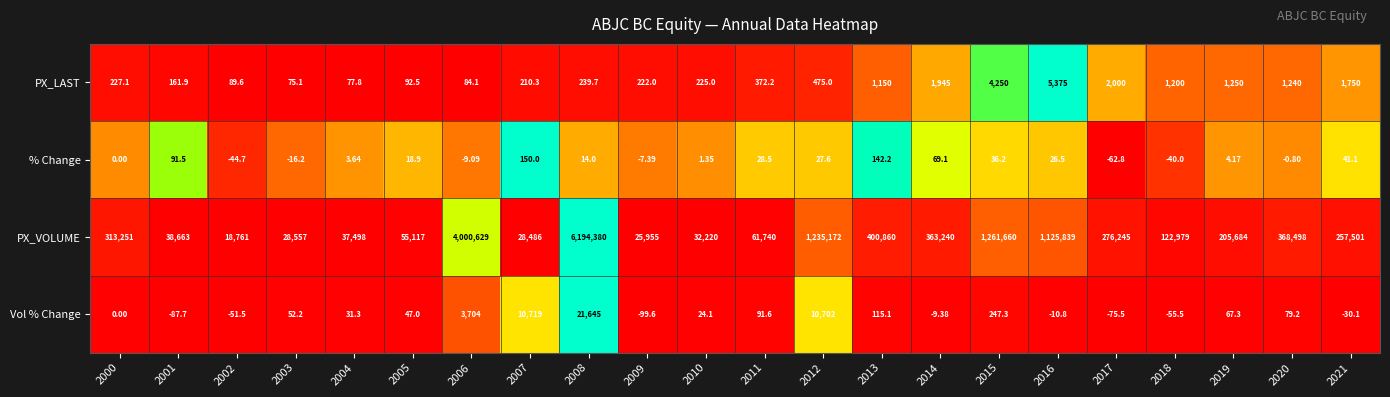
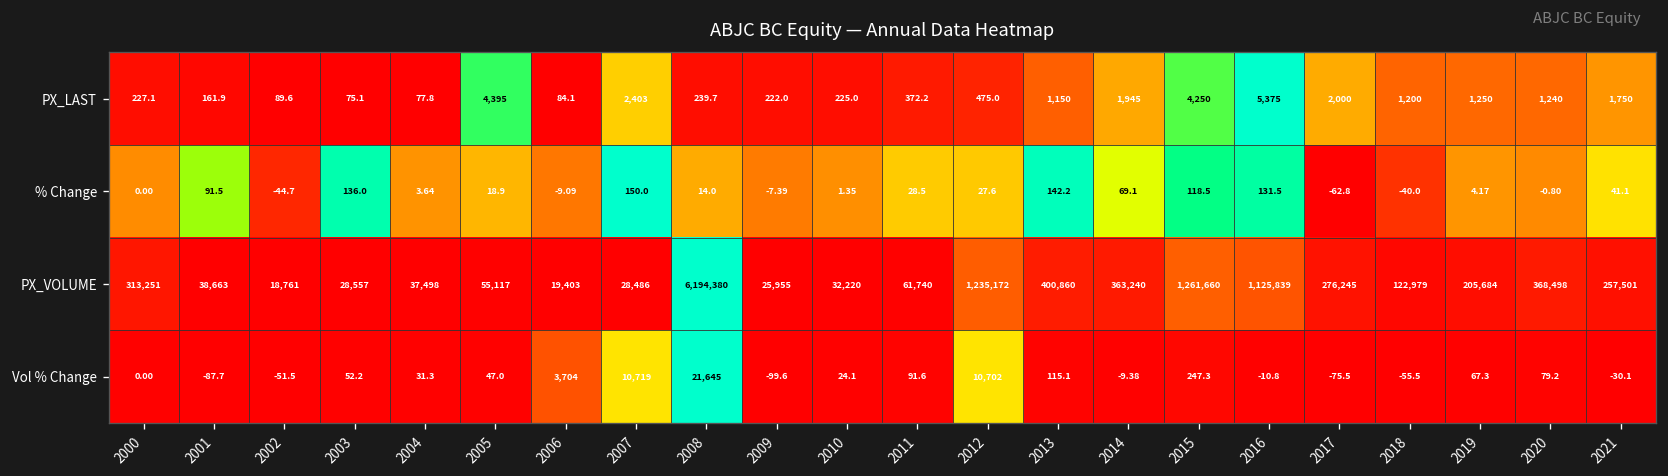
PX_LAST, 2005: 92.5 -> 4,395
PX_LAST, 2007: 210.3 -> 2,403
% Change, 2003: -16.2 -> 136.0
% Change, 2015: 36.2 -> 118.5
% Change, 2016: 26.5 -> 131.5
PX_VOLUME, 2006: 4,000,629 -> 19,403
